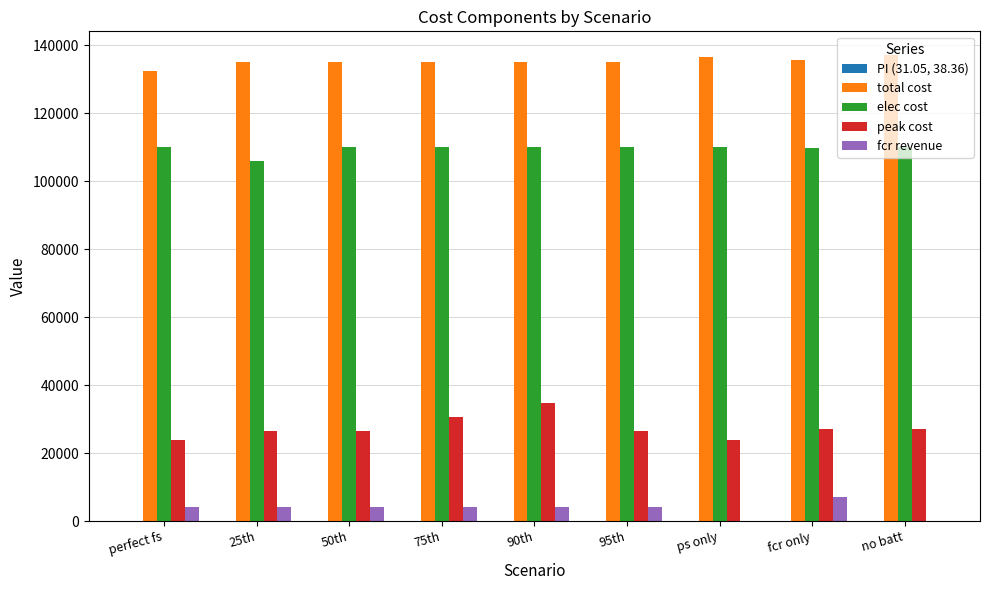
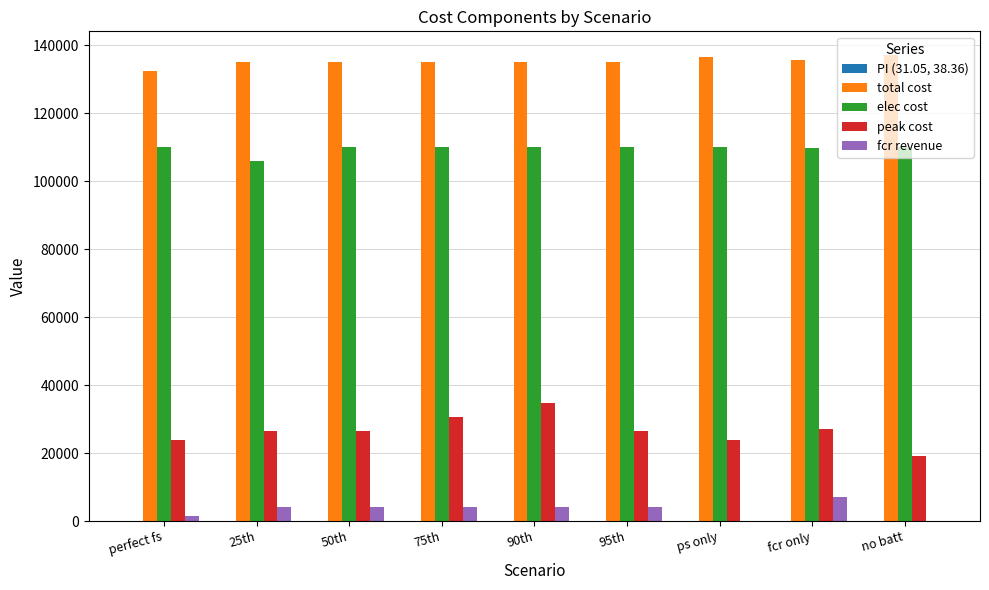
fcr revenue, perfect fs: 4000 -> 1000
peak cost, no batt: 27000 -> 19000
